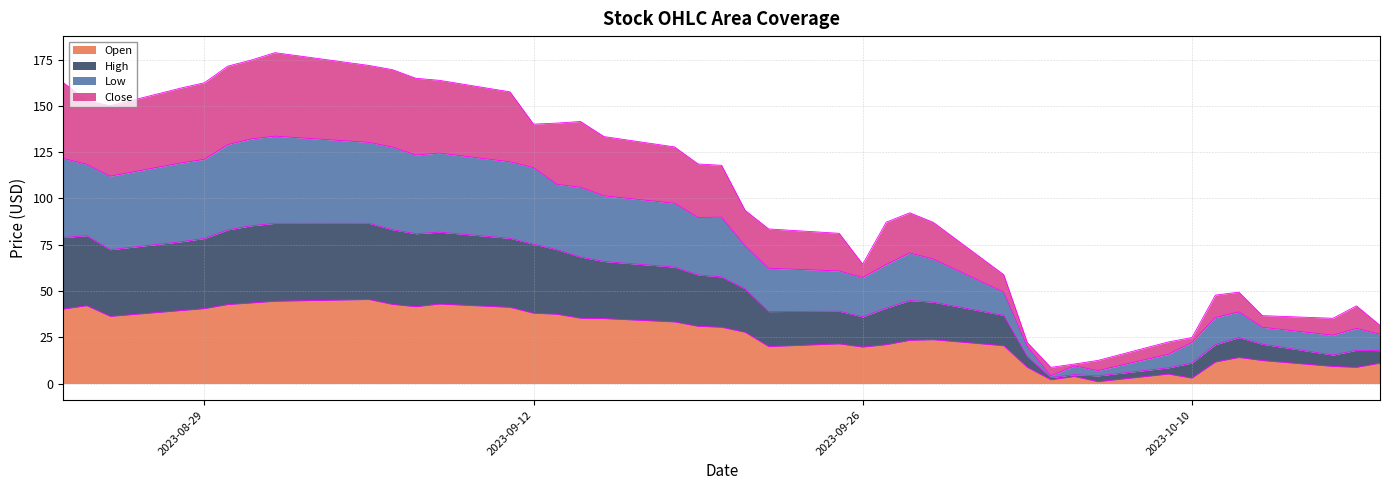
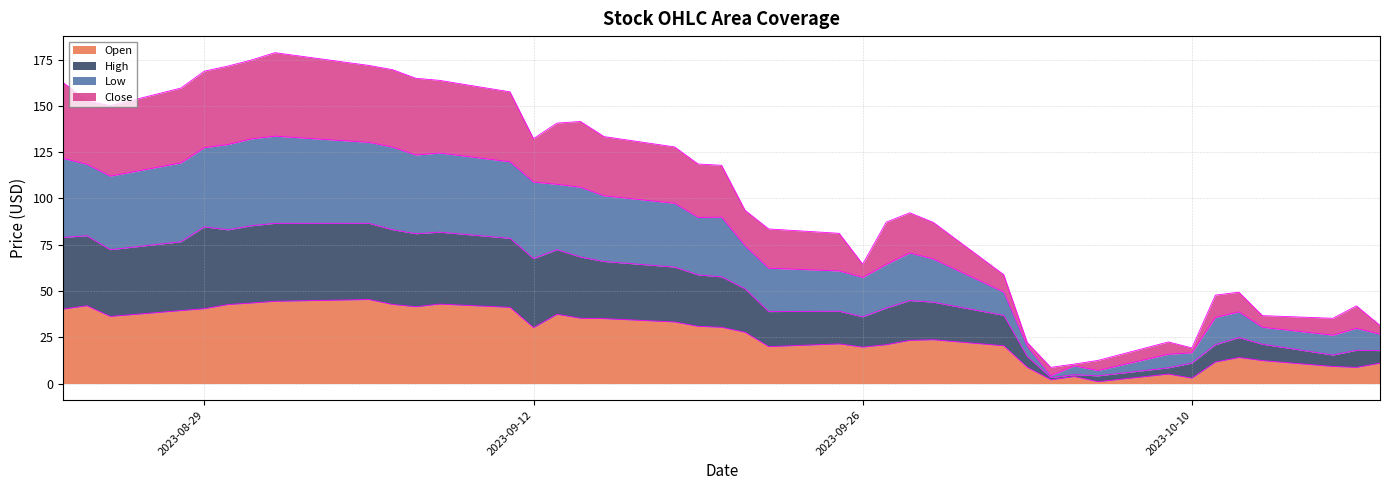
High, 2023-08-29: 38 -> 44
Open, 2023-09-12: 38 -> 30
Low, 2023-10-10: 11 -> 6
